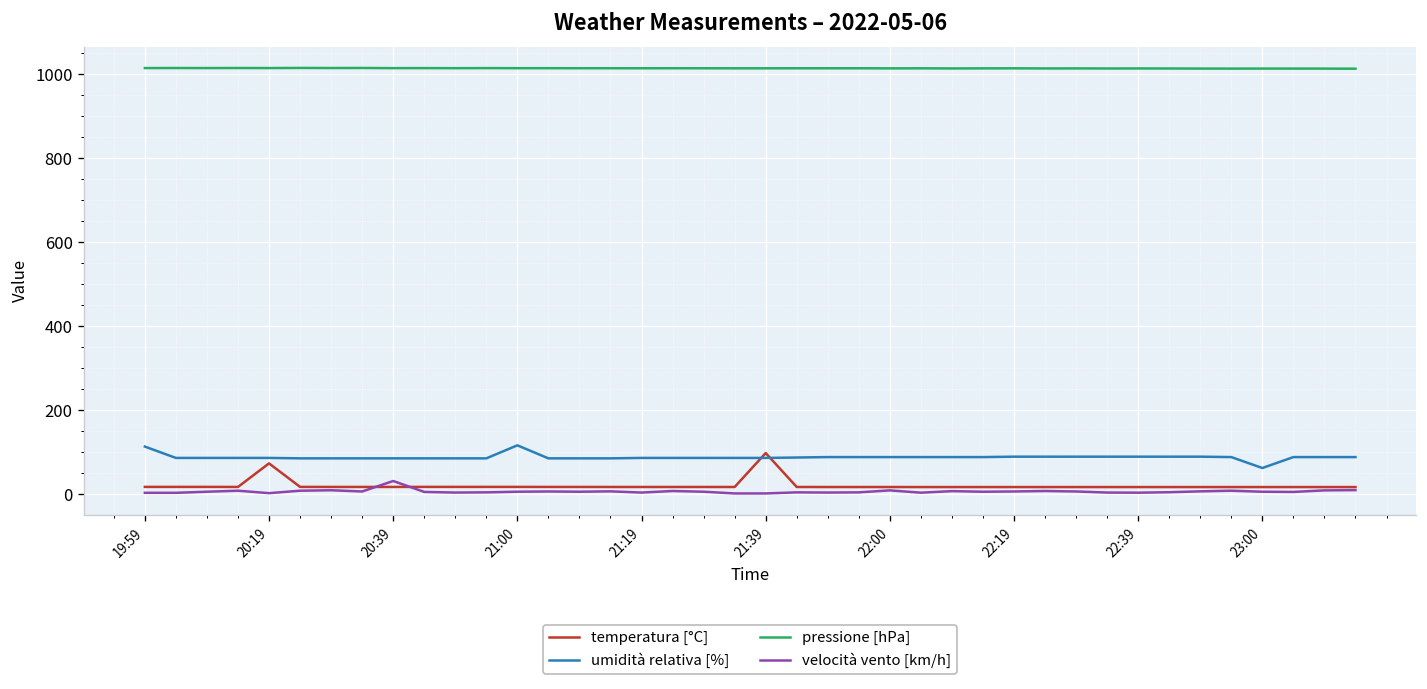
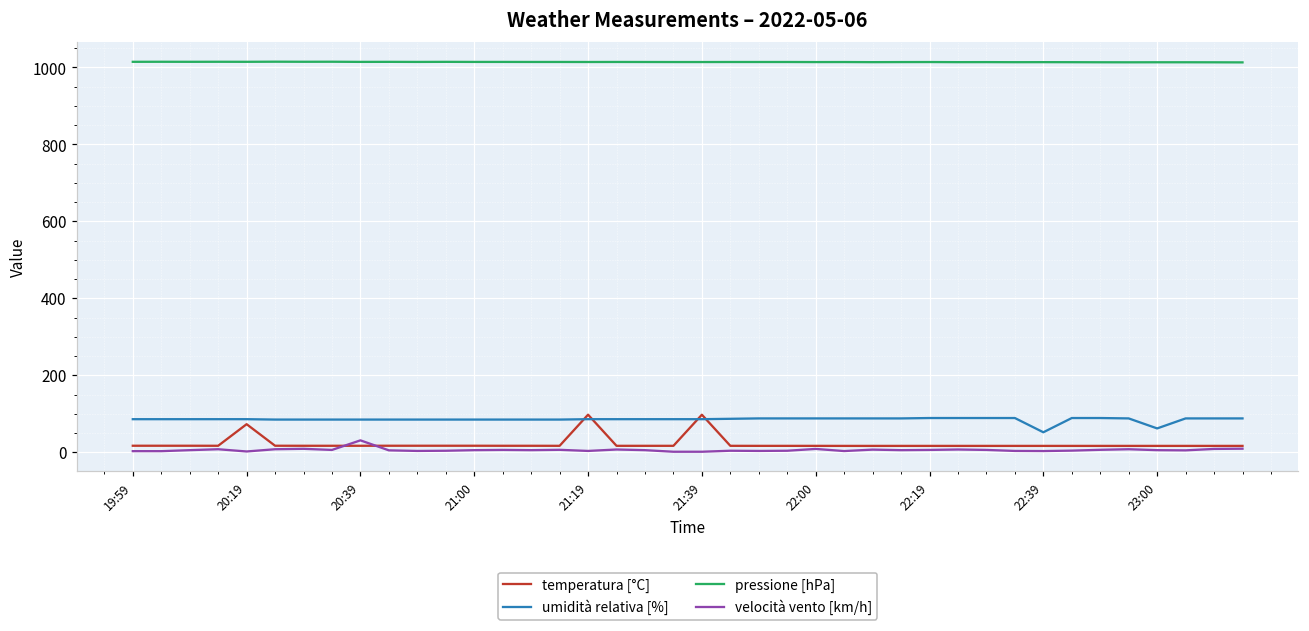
umidità relativa [%], 19:59: 110 -> 90
umidità relativa [%], 21:00: 120 -> 90
temperatura [°C], 21:19: 20 -> 100
umidità relativa [%], 22:39: 90 -> 50
